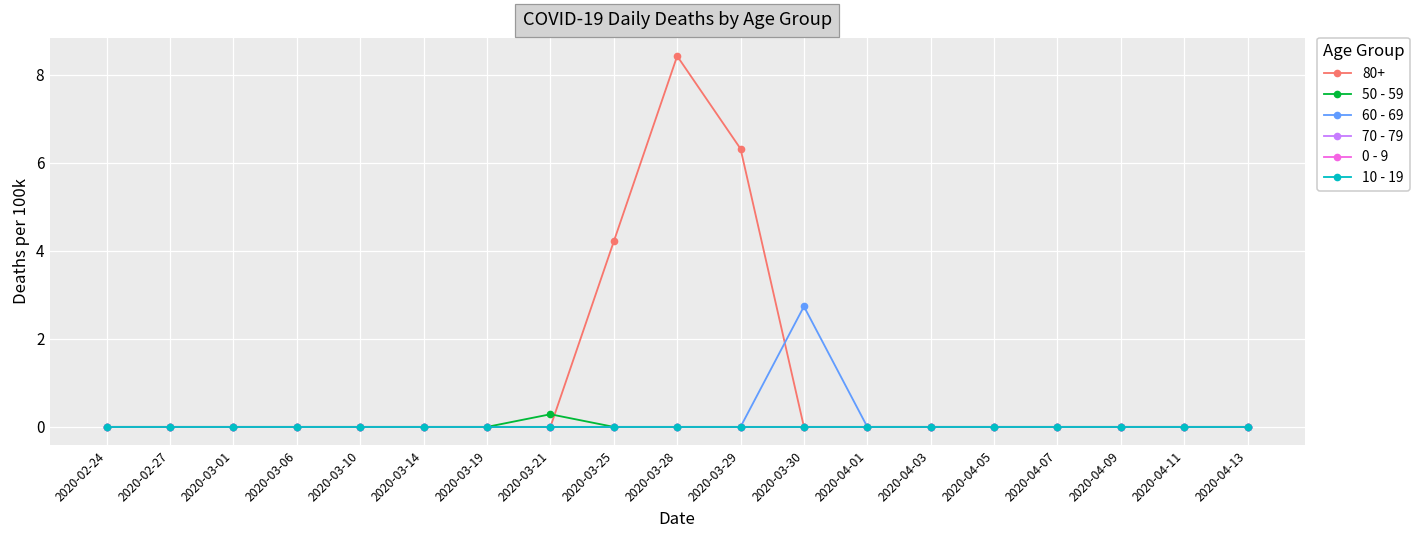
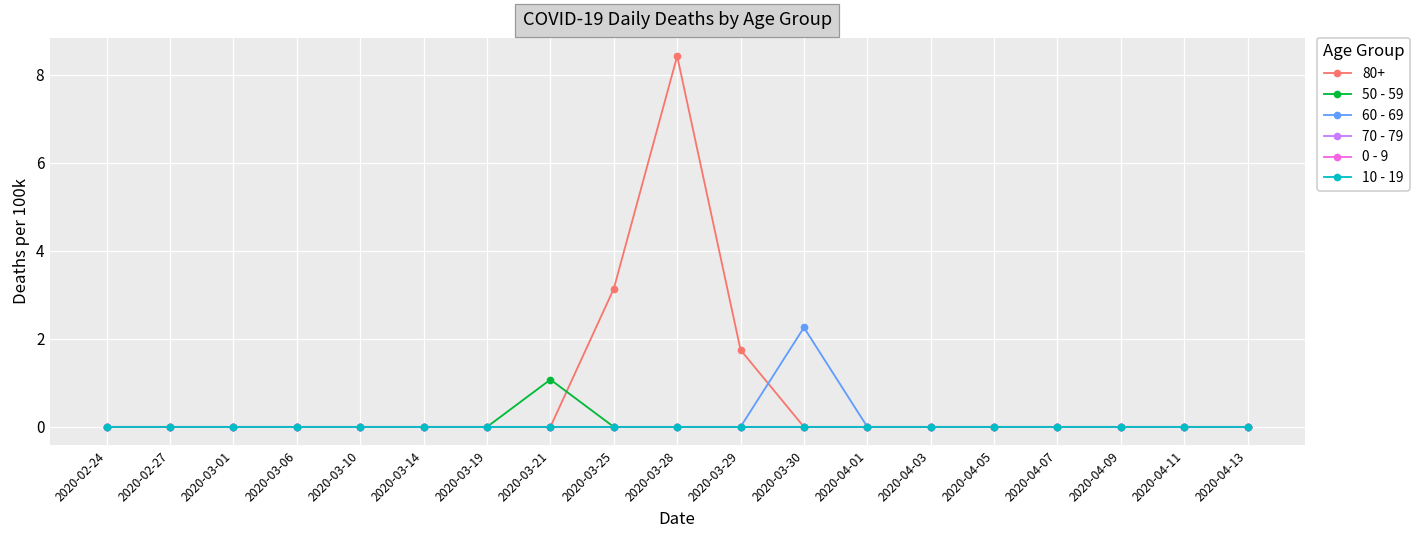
50 - 59, 2020-03-21: 0.3 -> 1.1
80+, 2020-03-25: 4.2 -> 3.1
80+, 2020-03-29: 6.3 -> 1.7
60 - 69, 2020-03-30: 2.7 -> 2.3
